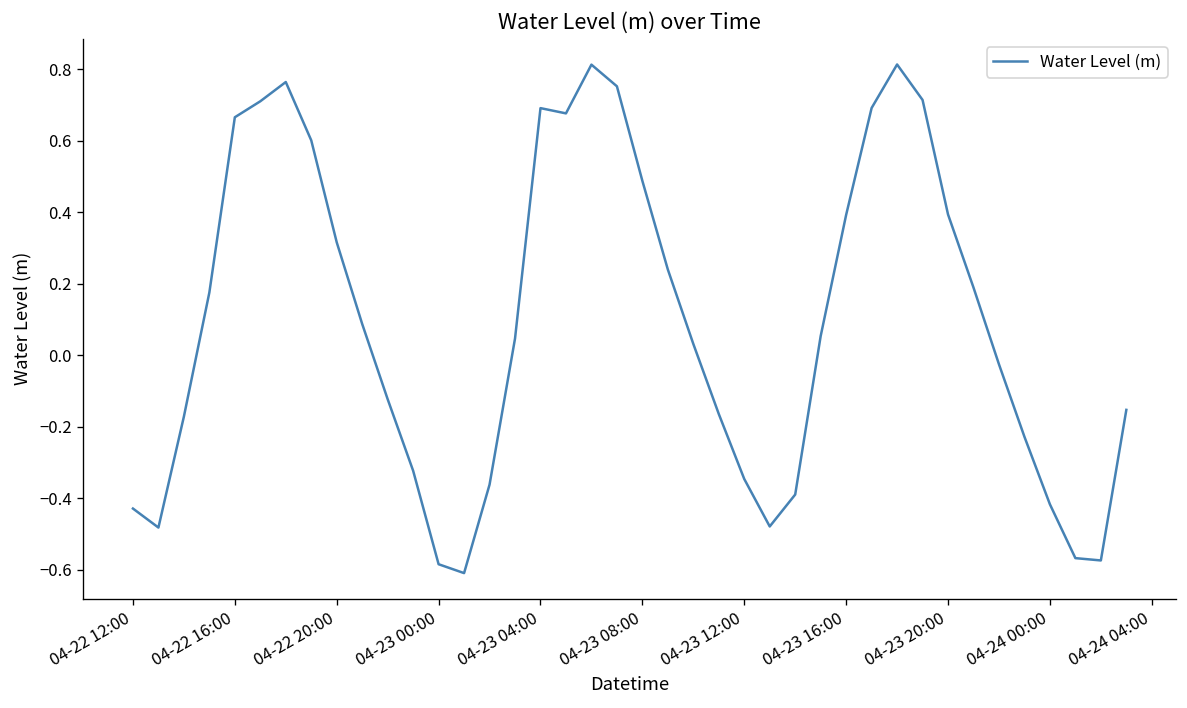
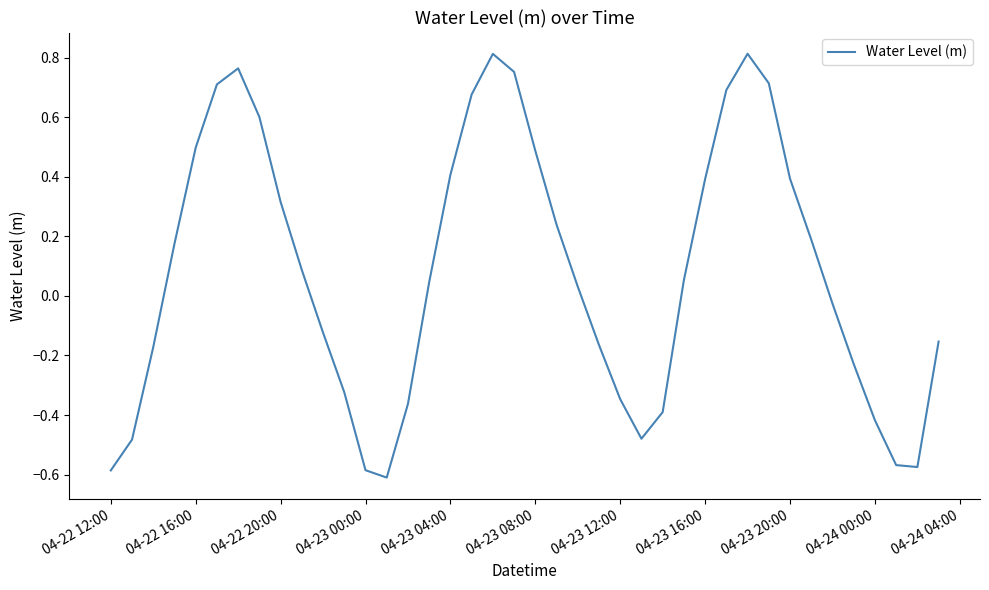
04-22 12:00: -0.43 -> -0.59
04-22 16:00: 0.67 -> 0.50
04-23 04:00: 0.69 -> 0.41
